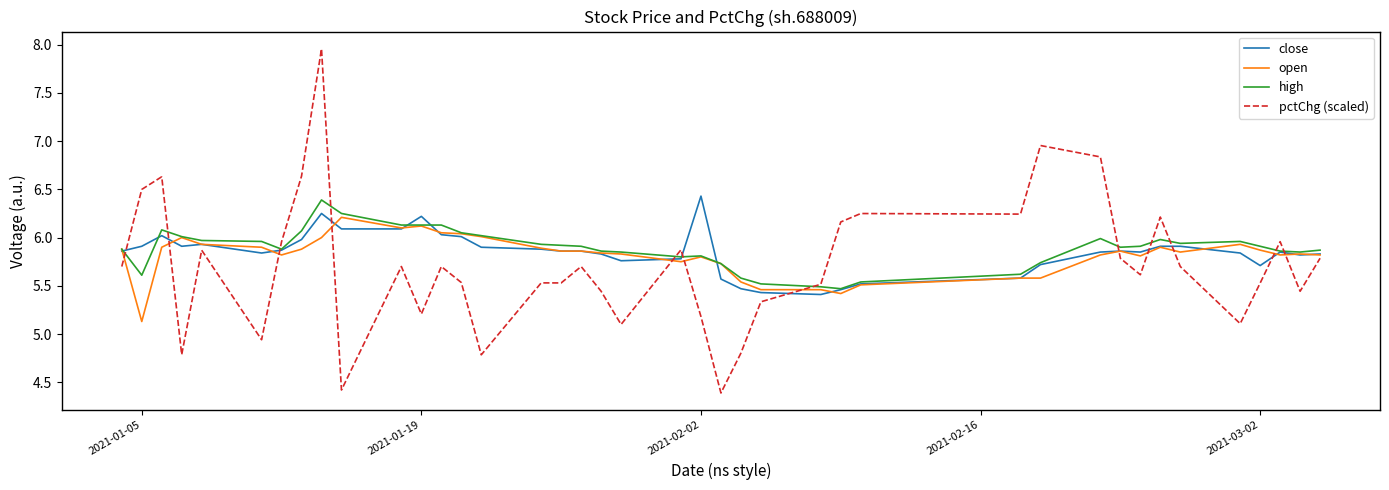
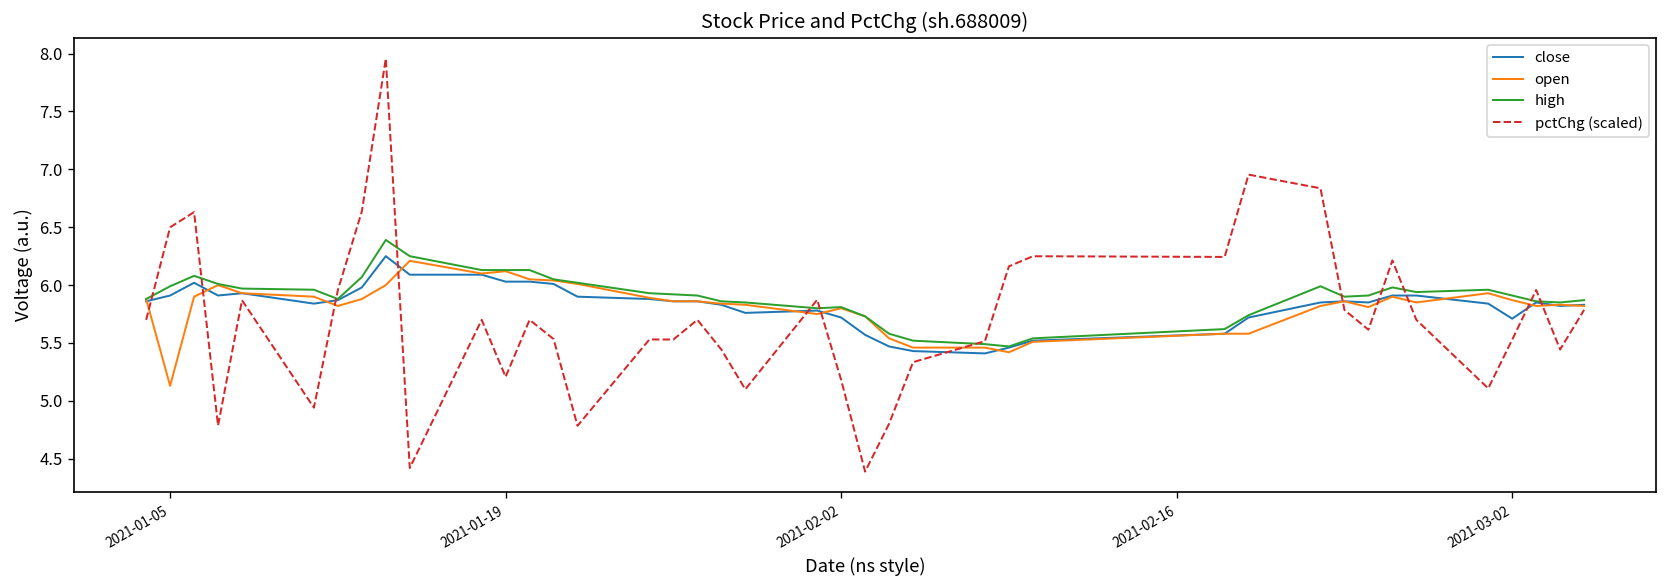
high, 2021-01-05: 5.6 -> 6.0
close, 2021-01-19: 6.2 -> 6.0
close, 2021-02-02: 6.4 -> 5.7
